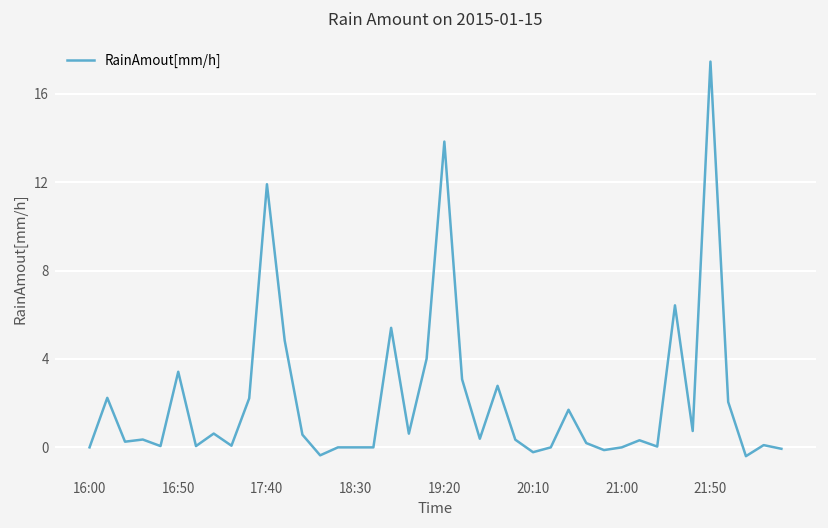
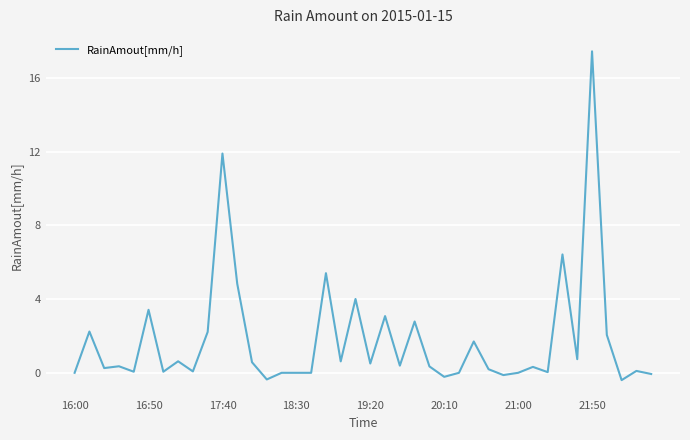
19:20: 13.8 -> 0.5
